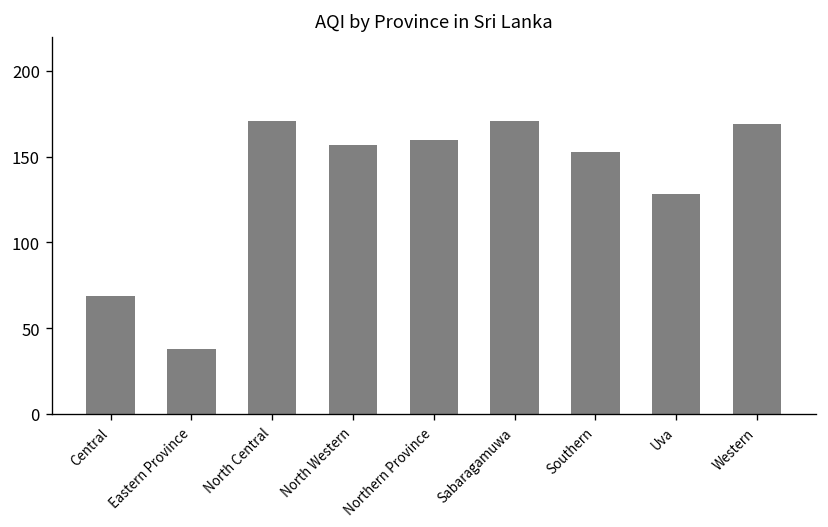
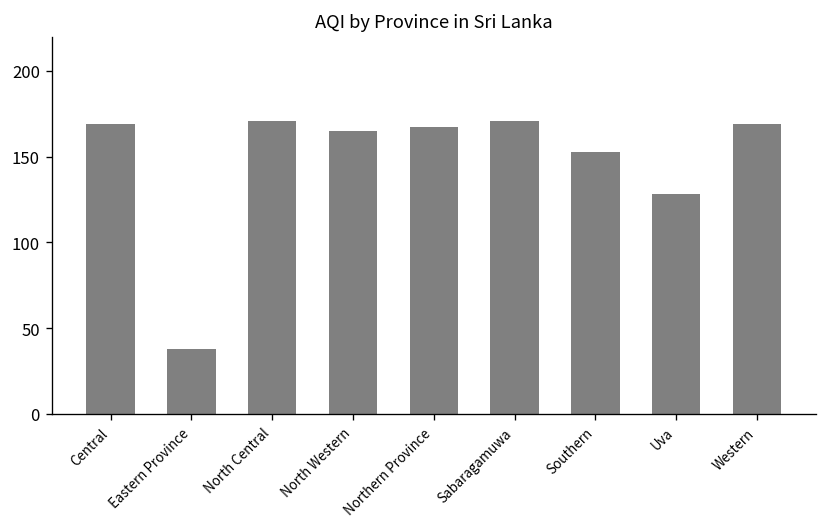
Central: 69 -> 169
North Western: 157 -> 165
Northern Province: 160 -> 167
